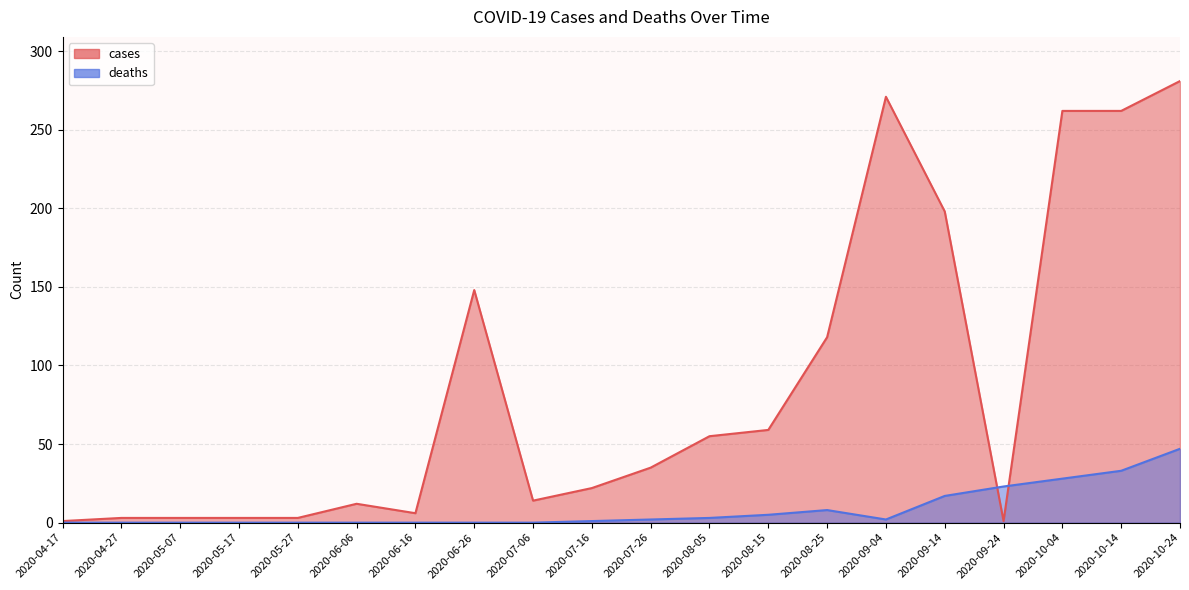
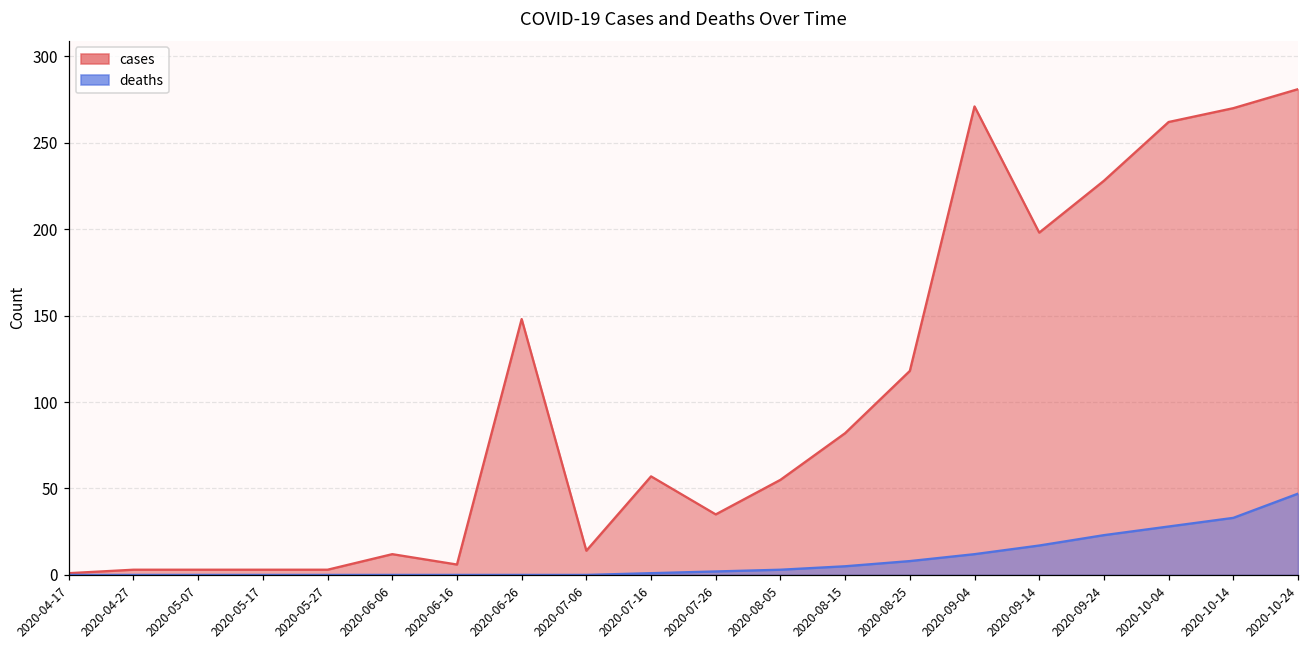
cases, 2020-07-16: 22 -> 57
cases, 2020-08-15: 59 -> 82
deaths, 2020-09-04: 2 -> 12
cases, 2020-09-24: 1 -> 228
cases, 2020-10-14: 262 -> 270
